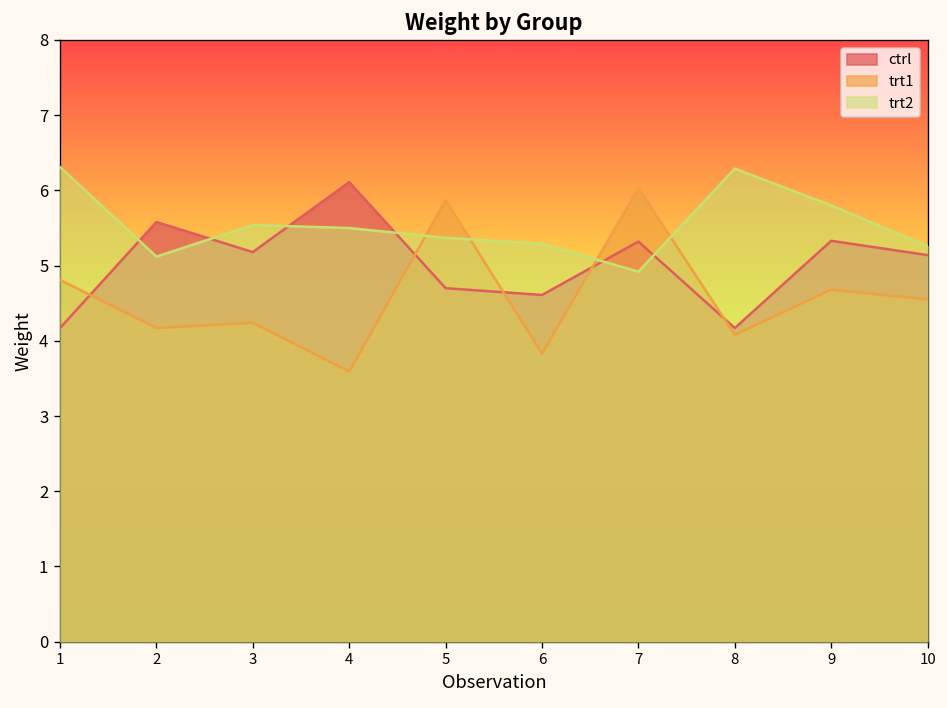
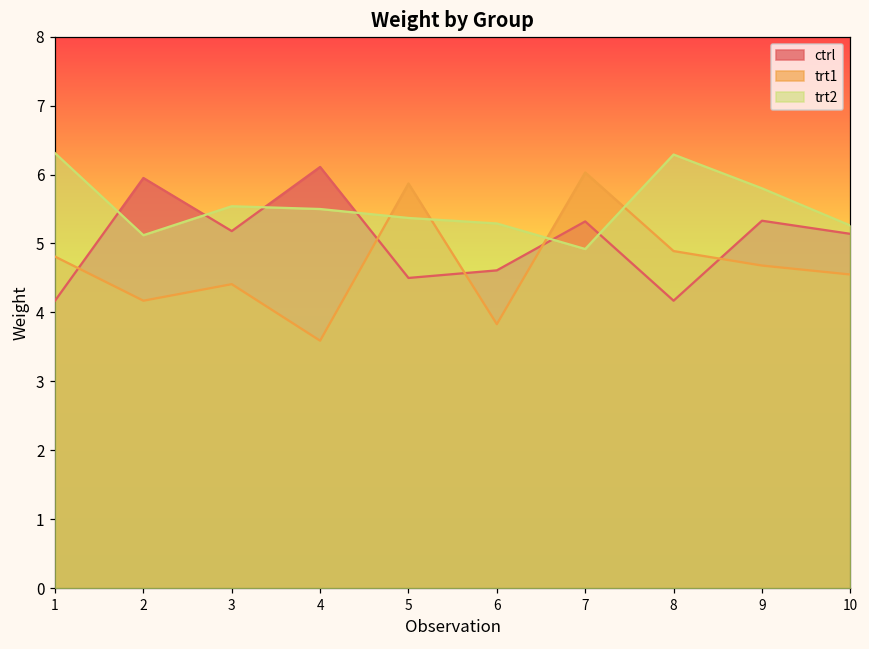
ctrl, 2: 5.6 -> 6.0
trt1, 3: 4.2 -> 4.4
ctrl, 5: 4.7 -> 4.5
trt1, 8: 4.1 -> 4.9
